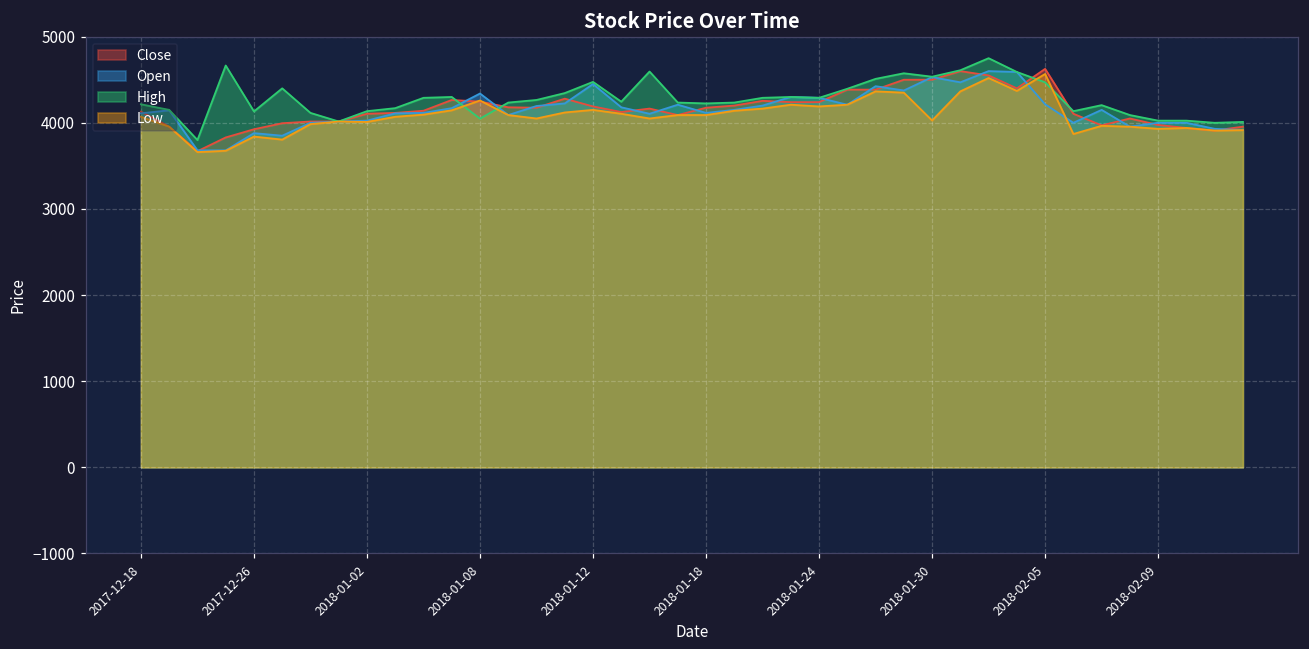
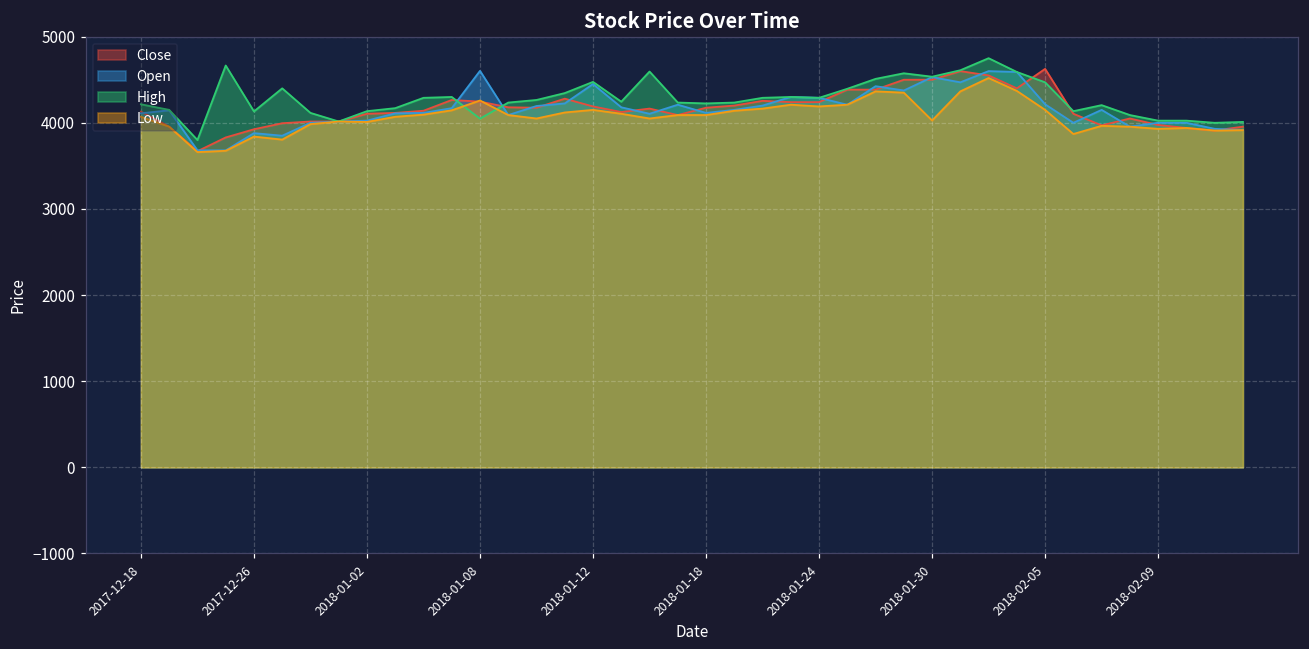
Open, 2018-01-08: 4300 -> 4600
Low, 2018-02-05: 4600 -> 4200
